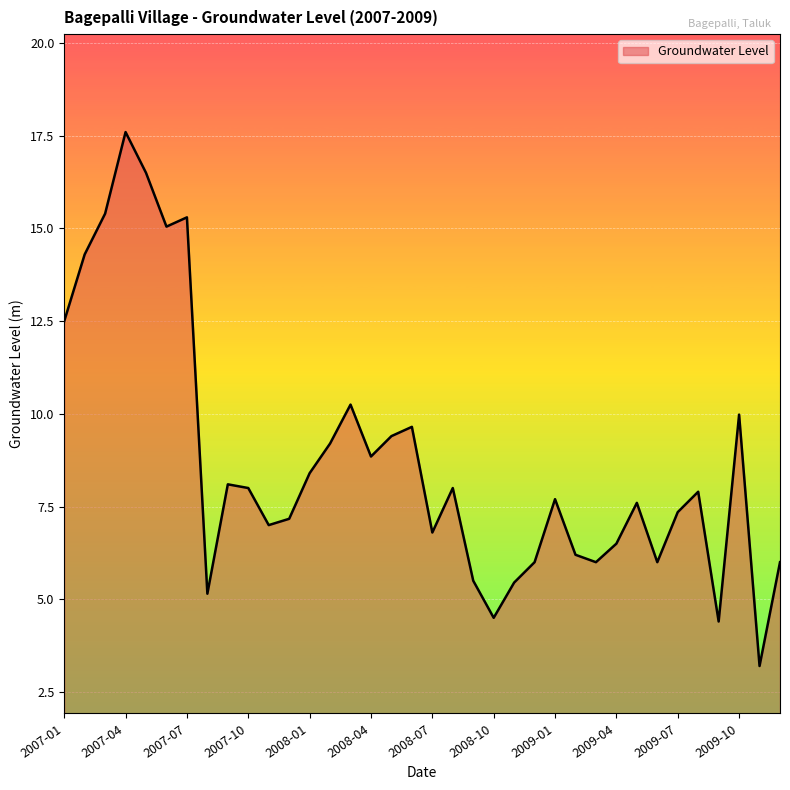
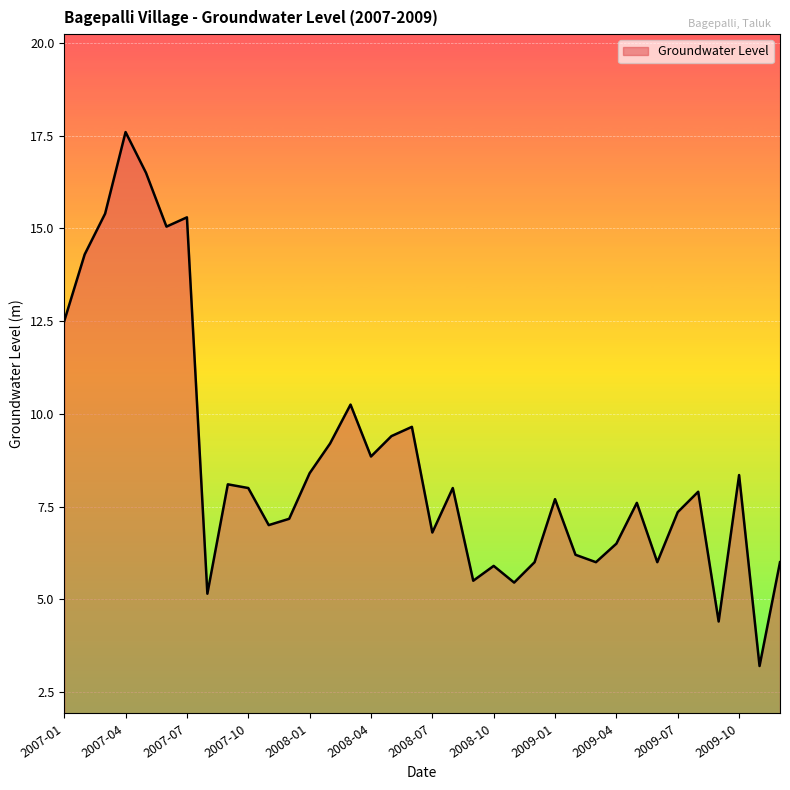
2008-10: 4.5 -> 5.9
2009-10: 10.0 -> 8.4
